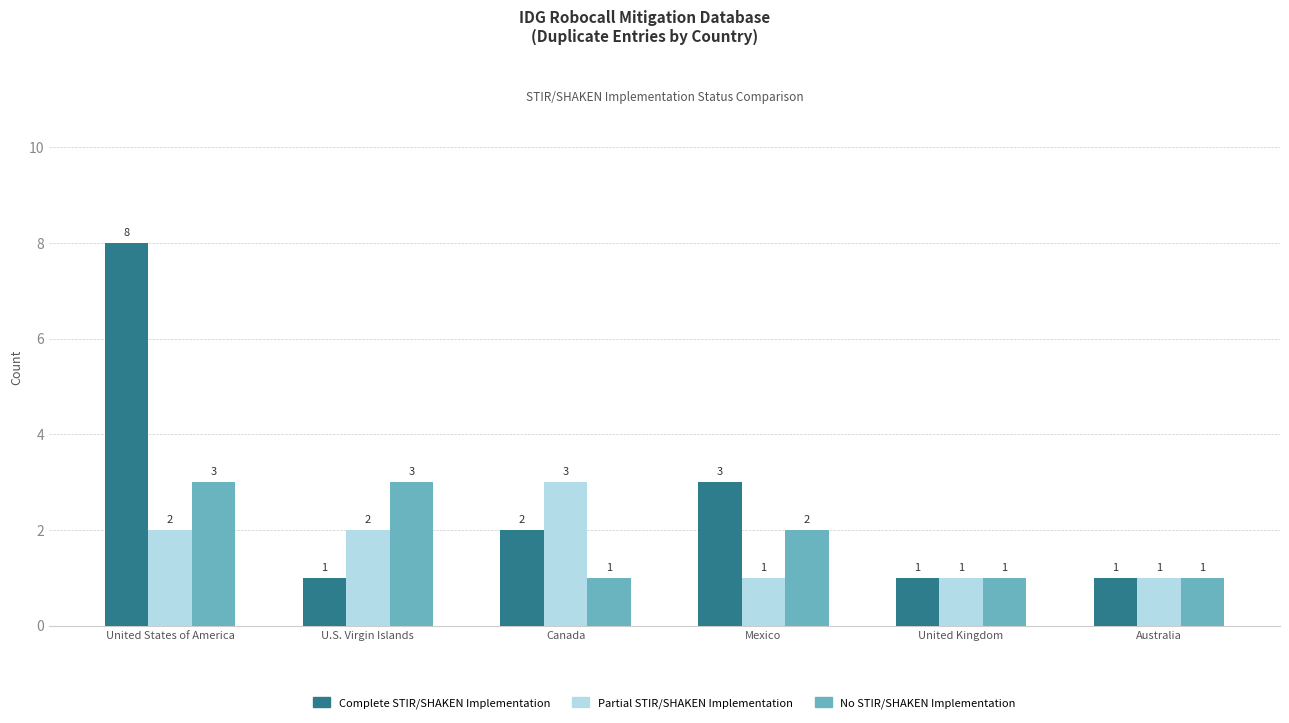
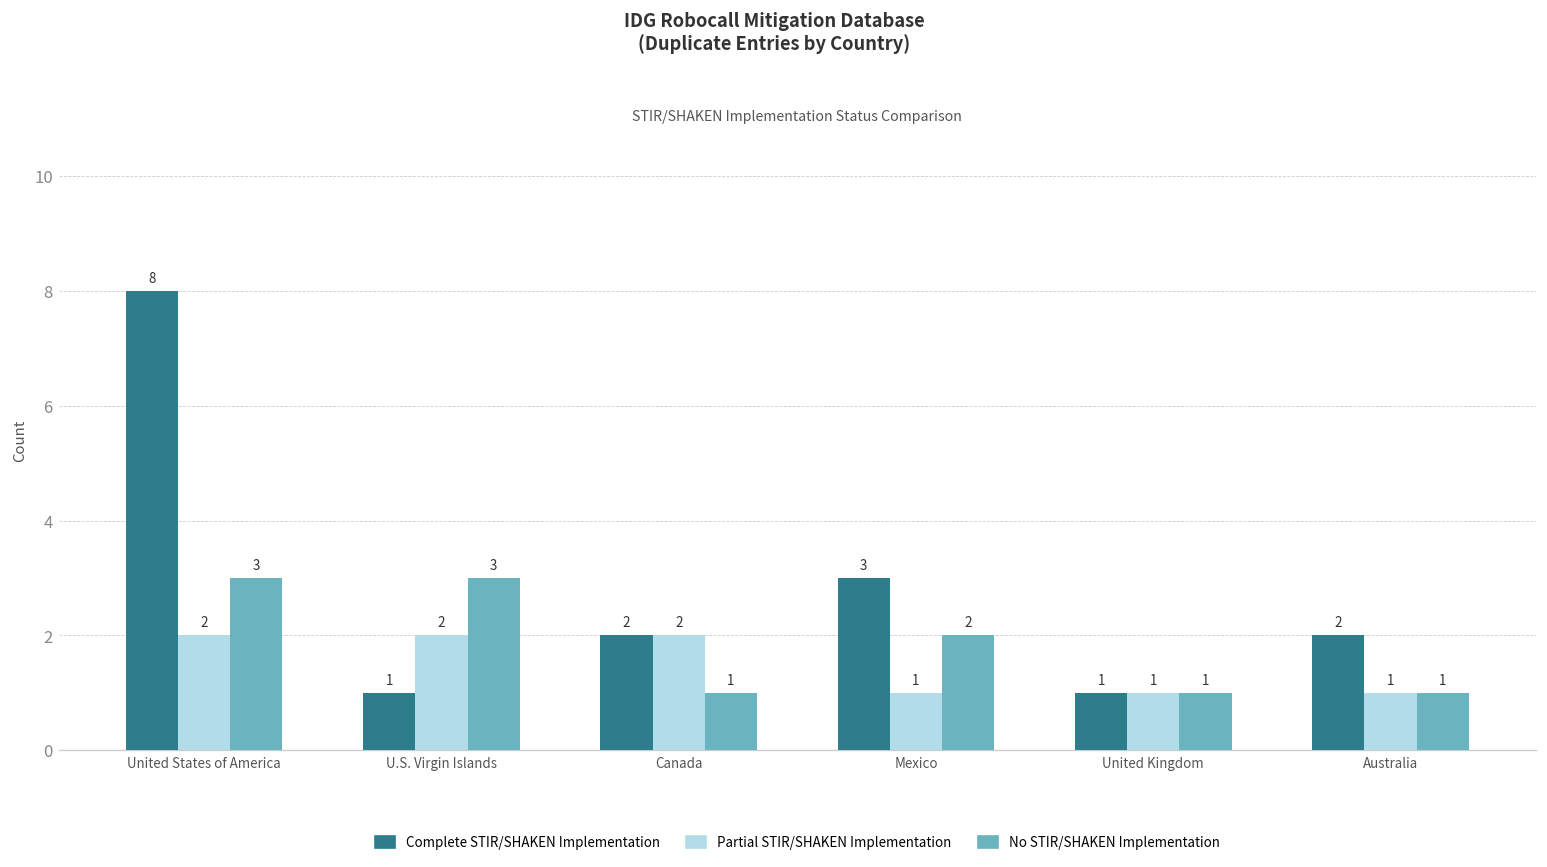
Partial STIR/SHAKEN Implementation, Canada: 3 -> 2
Complete STIR/SHAKEN Implementation, Australia: 1 -> 2
